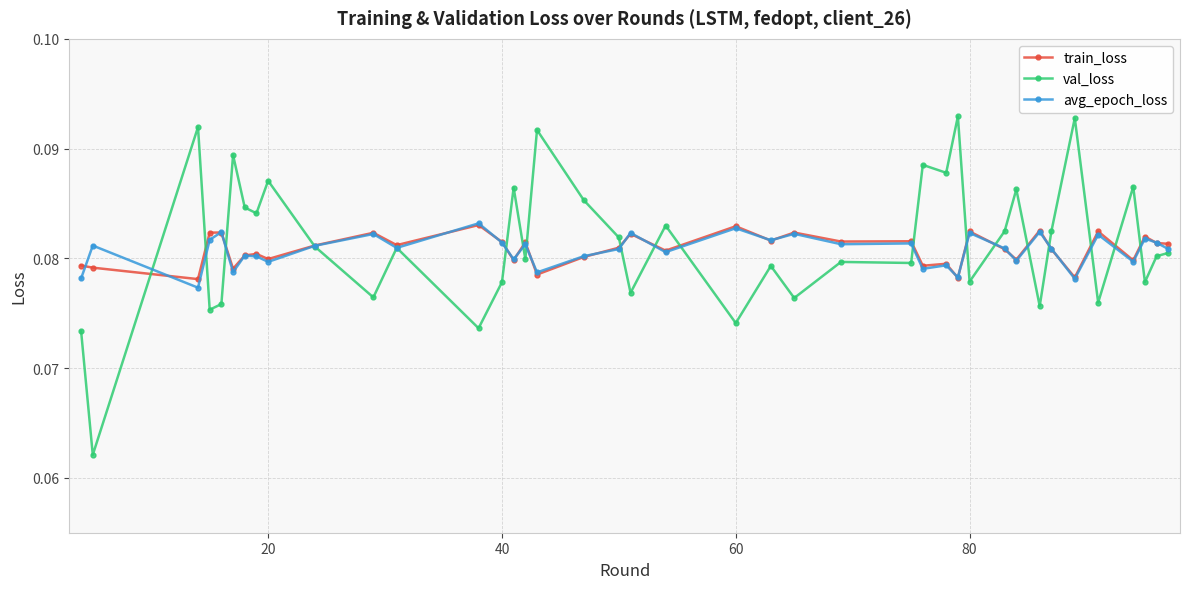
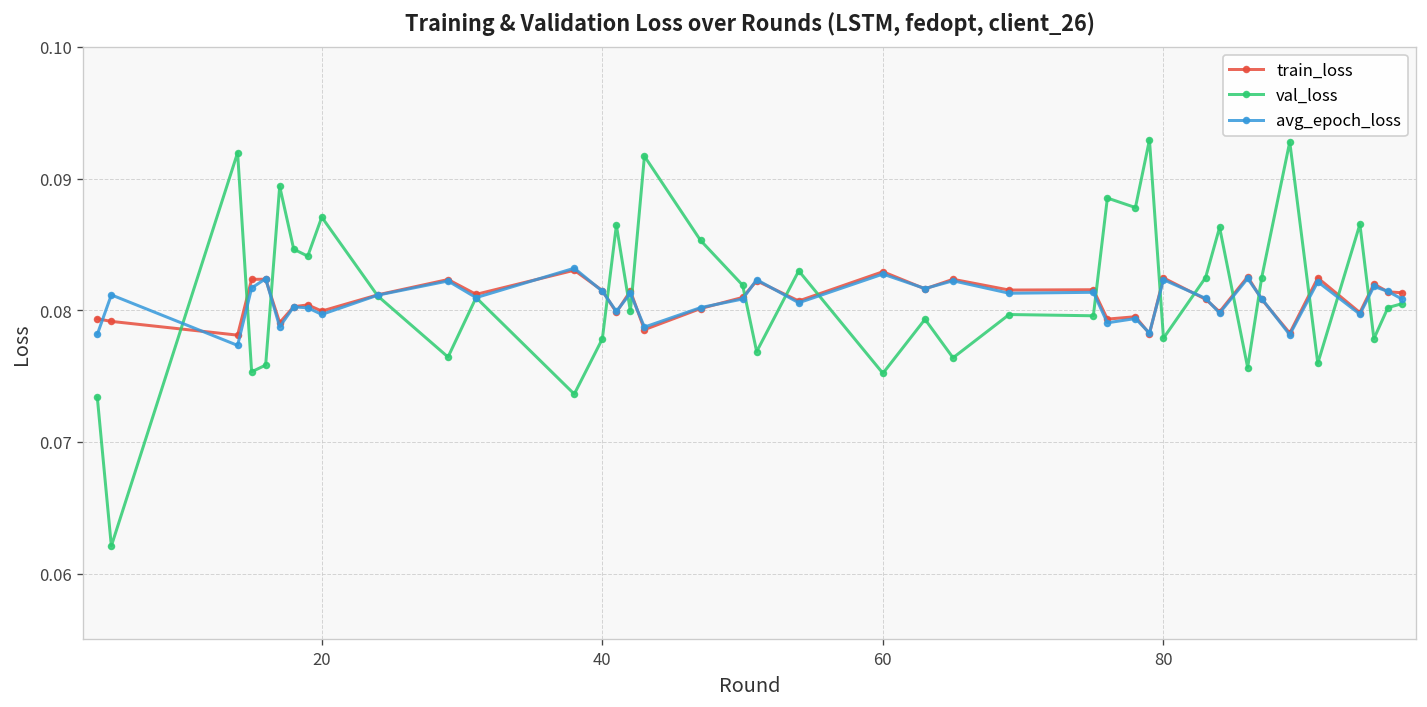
val_loss, 60: 0.0741 -> 0.0752
